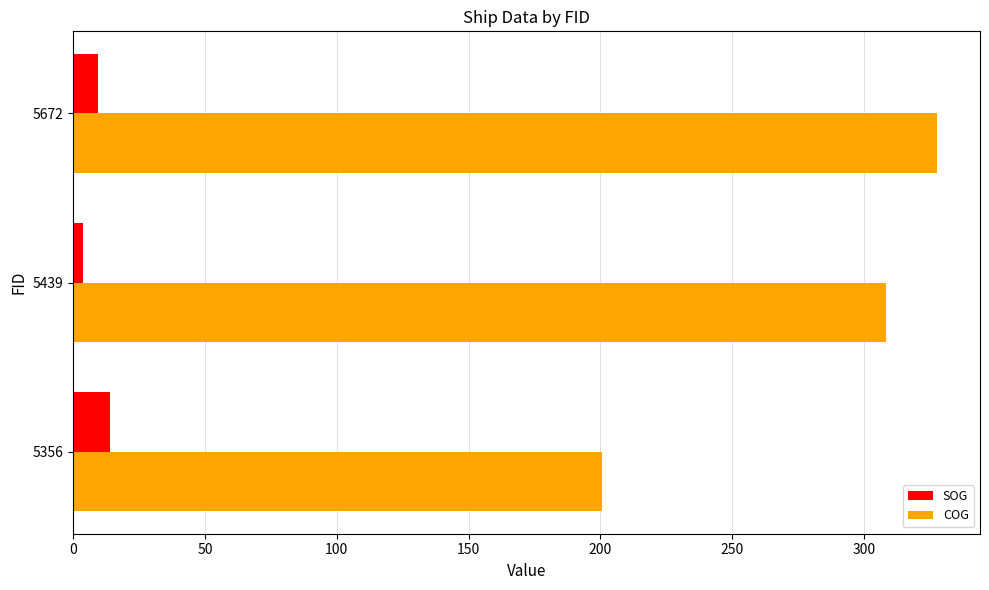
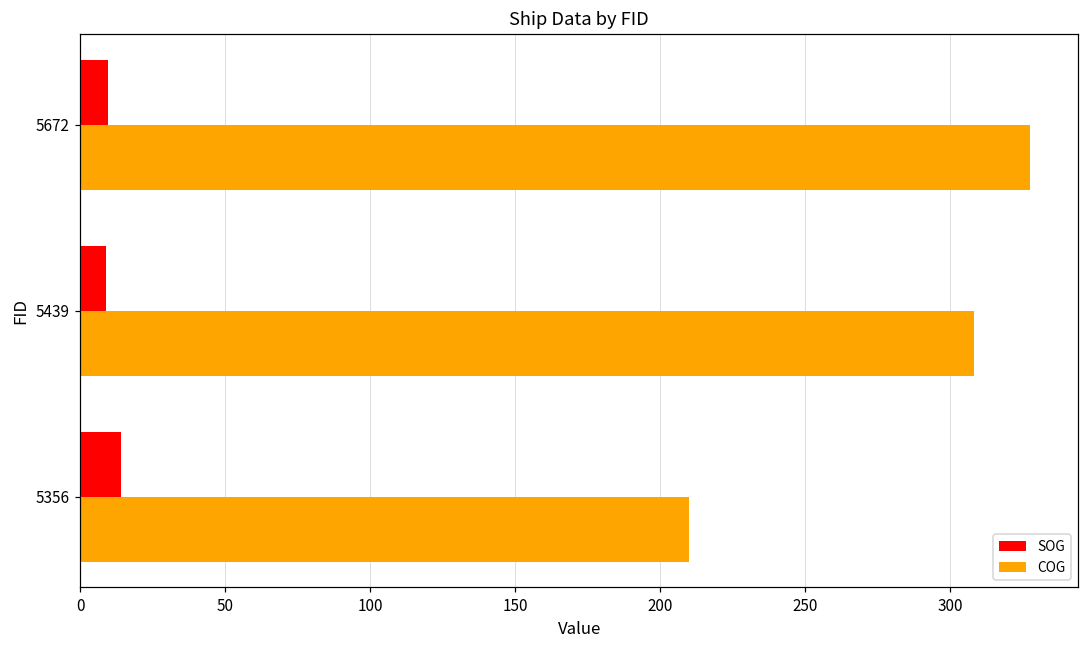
SOG, 5439: 4 -> 9
COG, 5356: 201 -> 210
